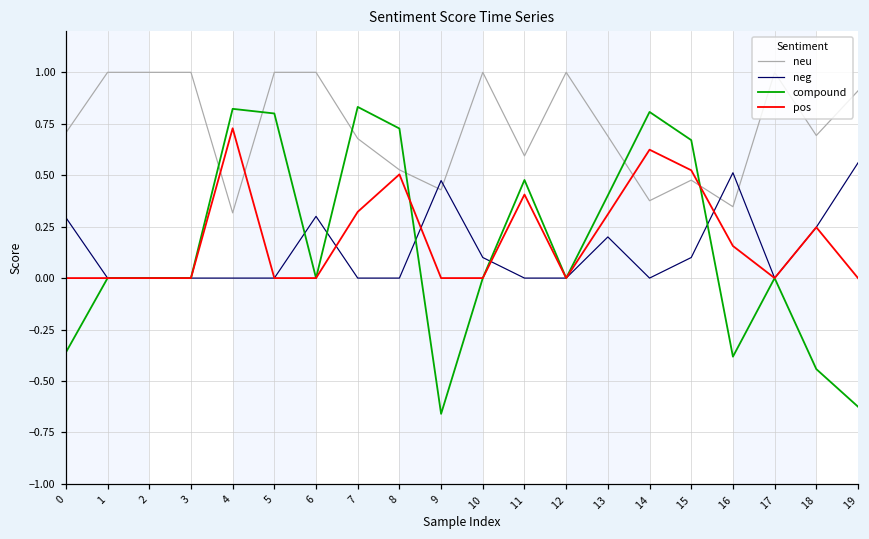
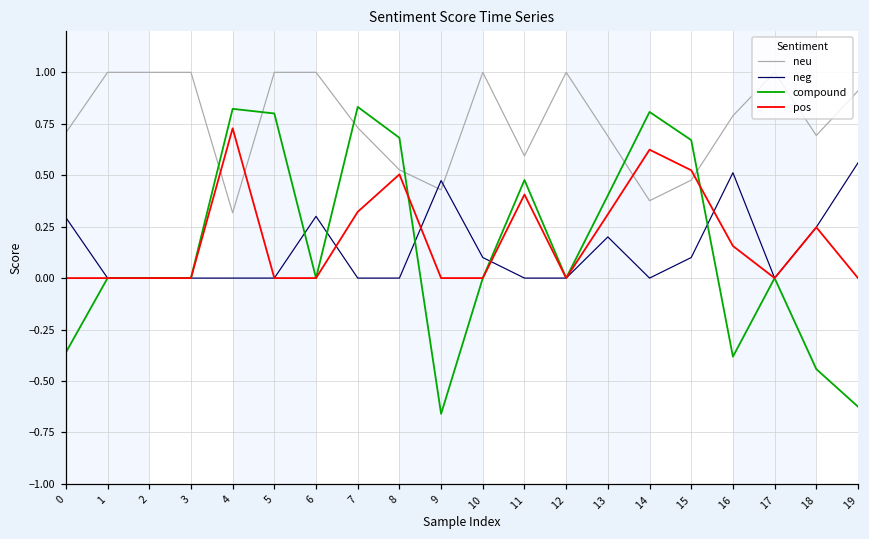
neu, 7: 0.68 -> 0.73
compound, 8: 0.73 -> 0.68
neu, 16: 0.35 -> 0.79
